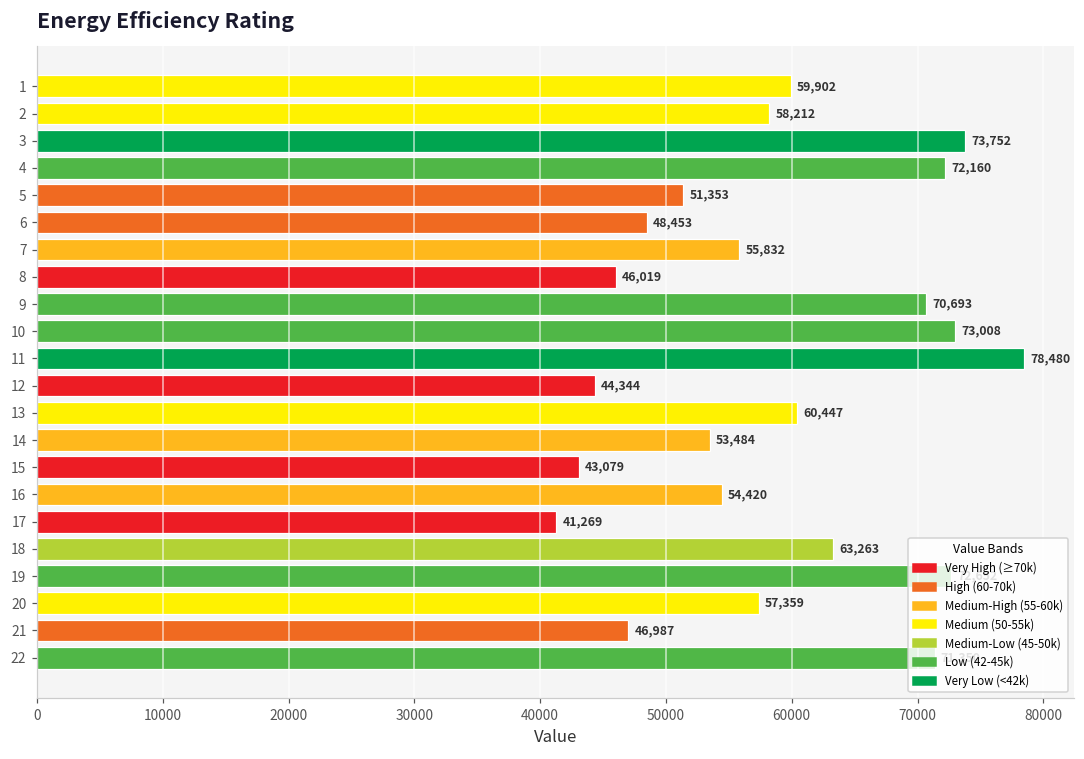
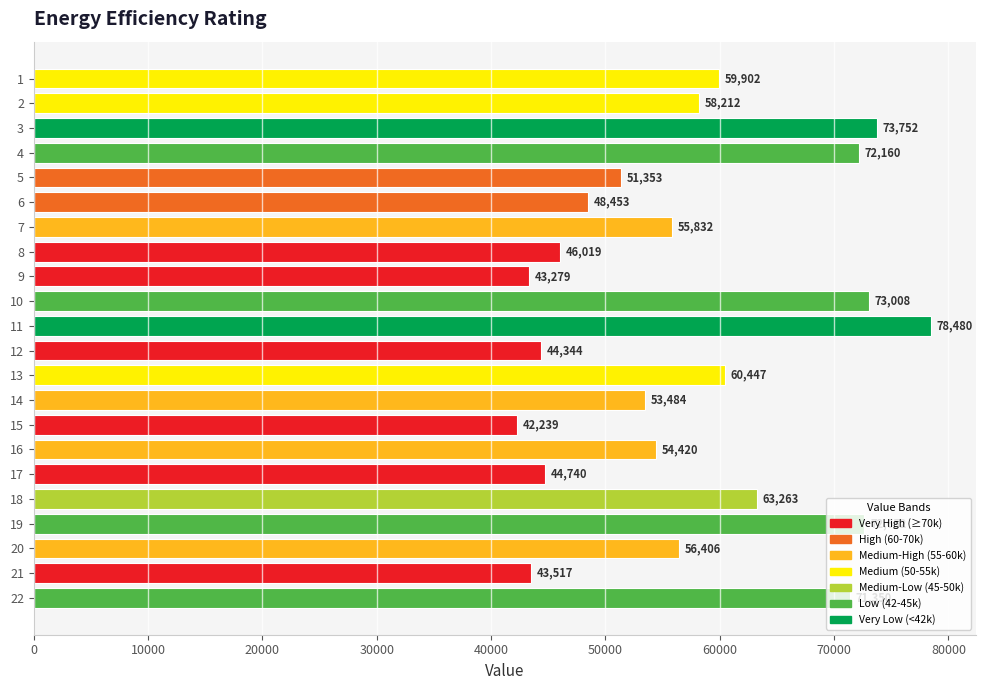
9: 70,693 -> 43,279
15: 43,079 -> 42,239
17: 41,269 -> 44,740
20: 57,359 -> 56,406
21: 46,987 -> 43,517
